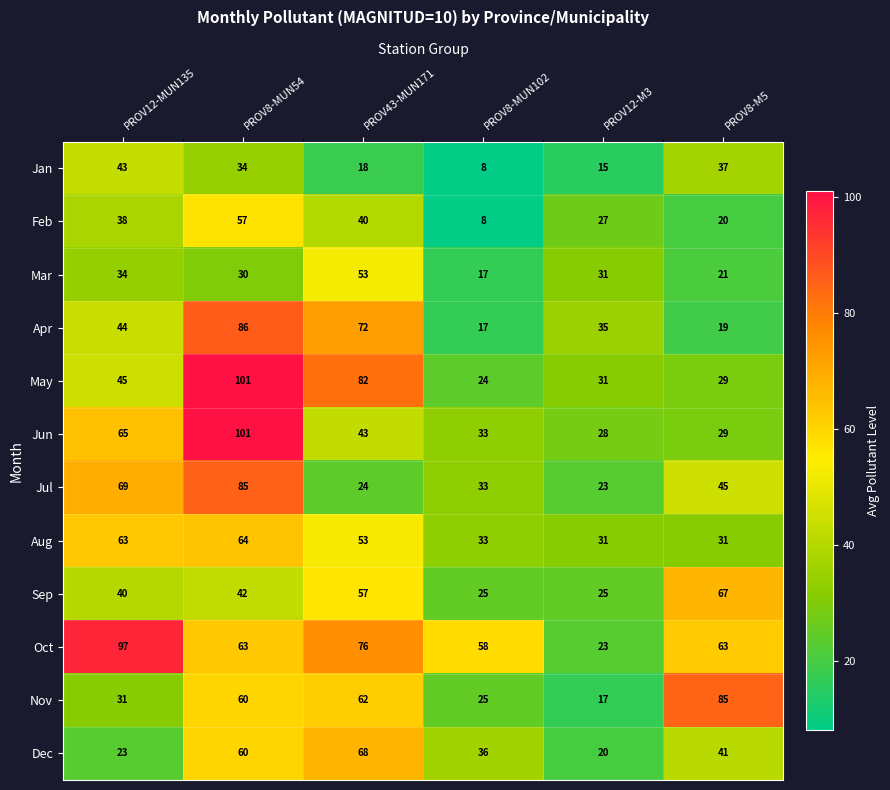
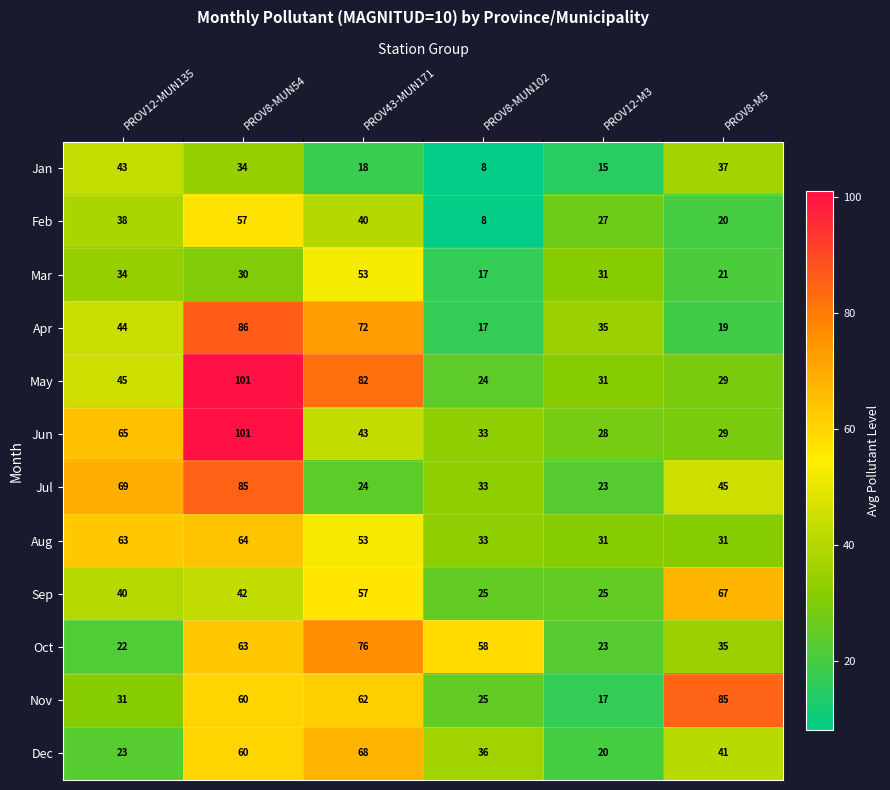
Oct, PROV12-MUN135: 97 -> 22
Oct, PROV8-M5: 63 -> 35
